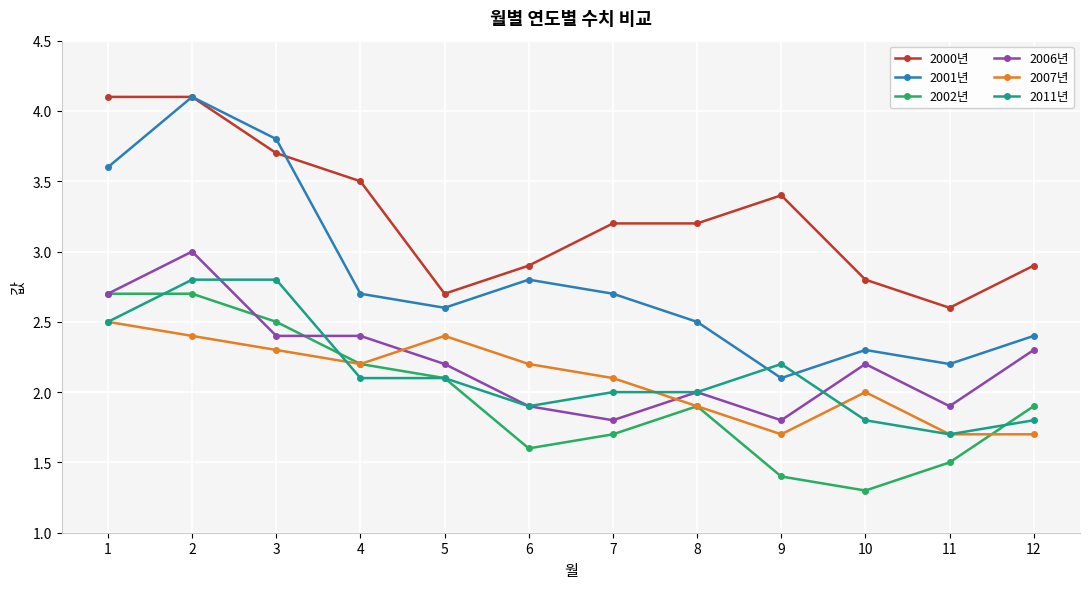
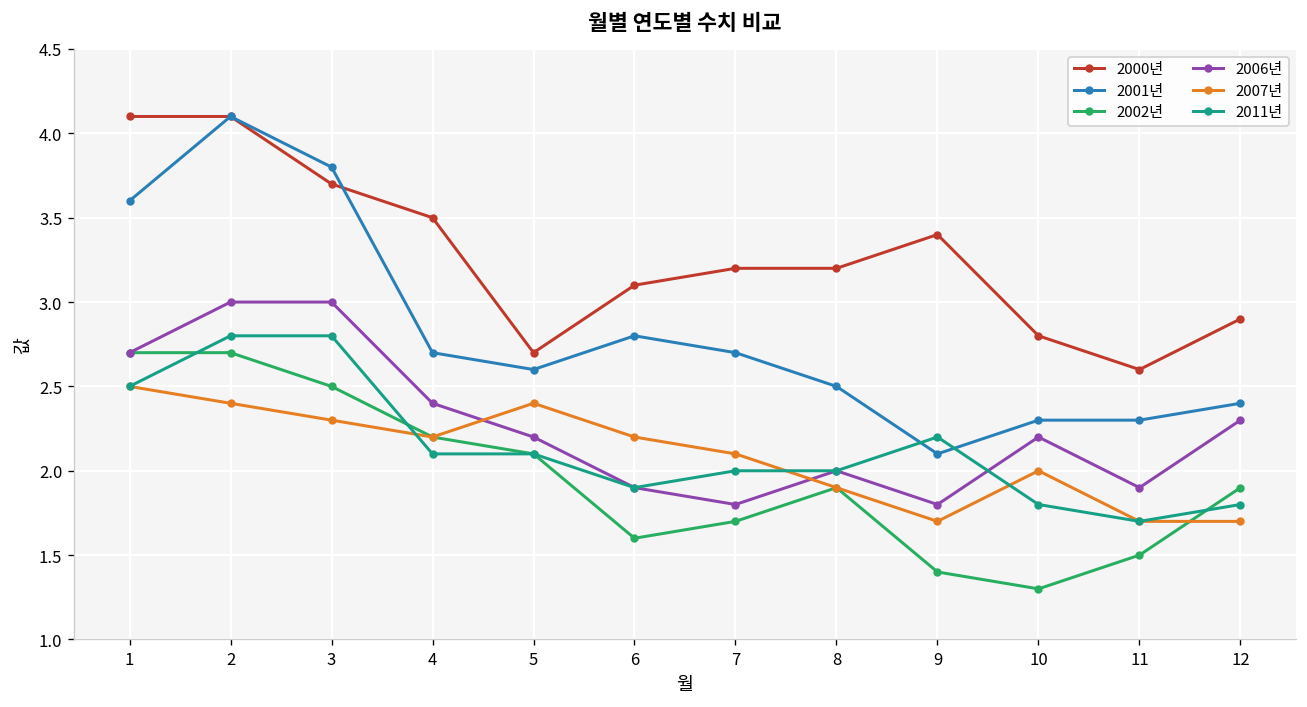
2006년, 3: 2.4 -> 3.0
2000년, 6: 2.9 -> 3.1
2001년, 11: 2.2 -> 2.3
